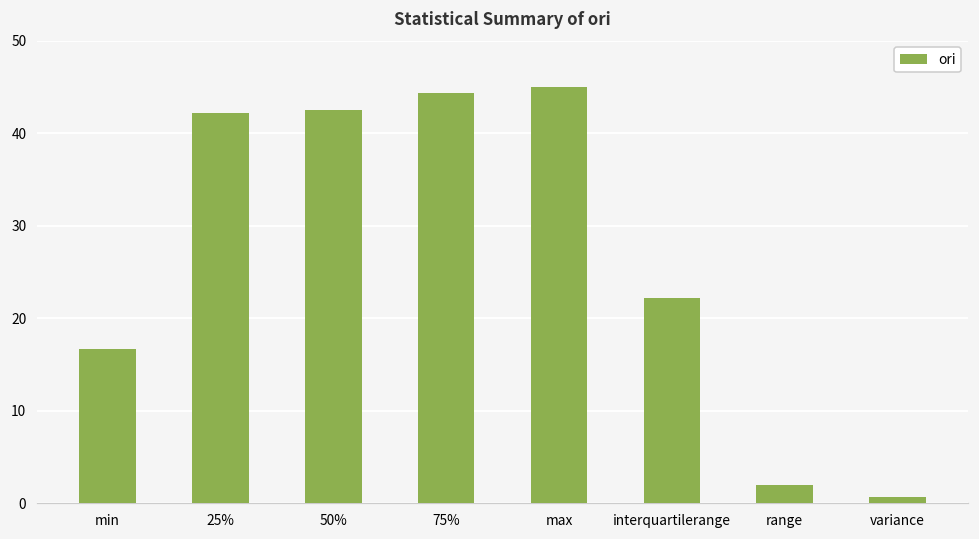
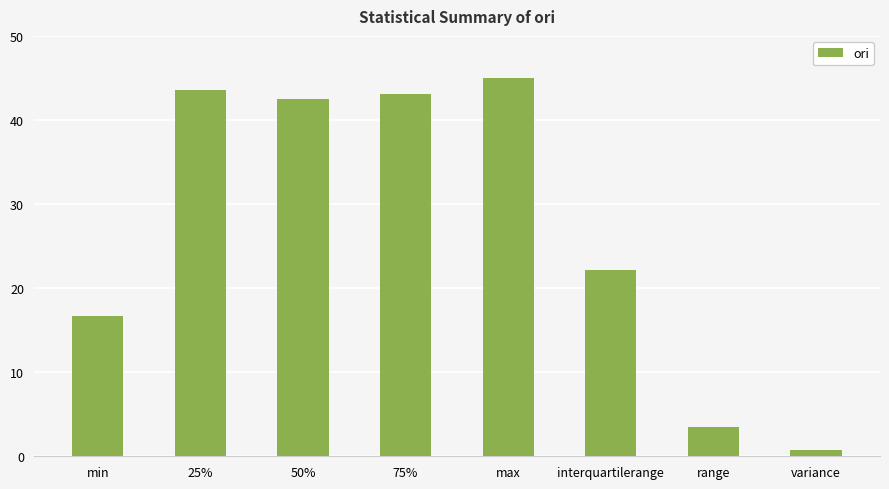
25%: 42 -> 44
75%: 44 -> 43
range: 2 -> 4
